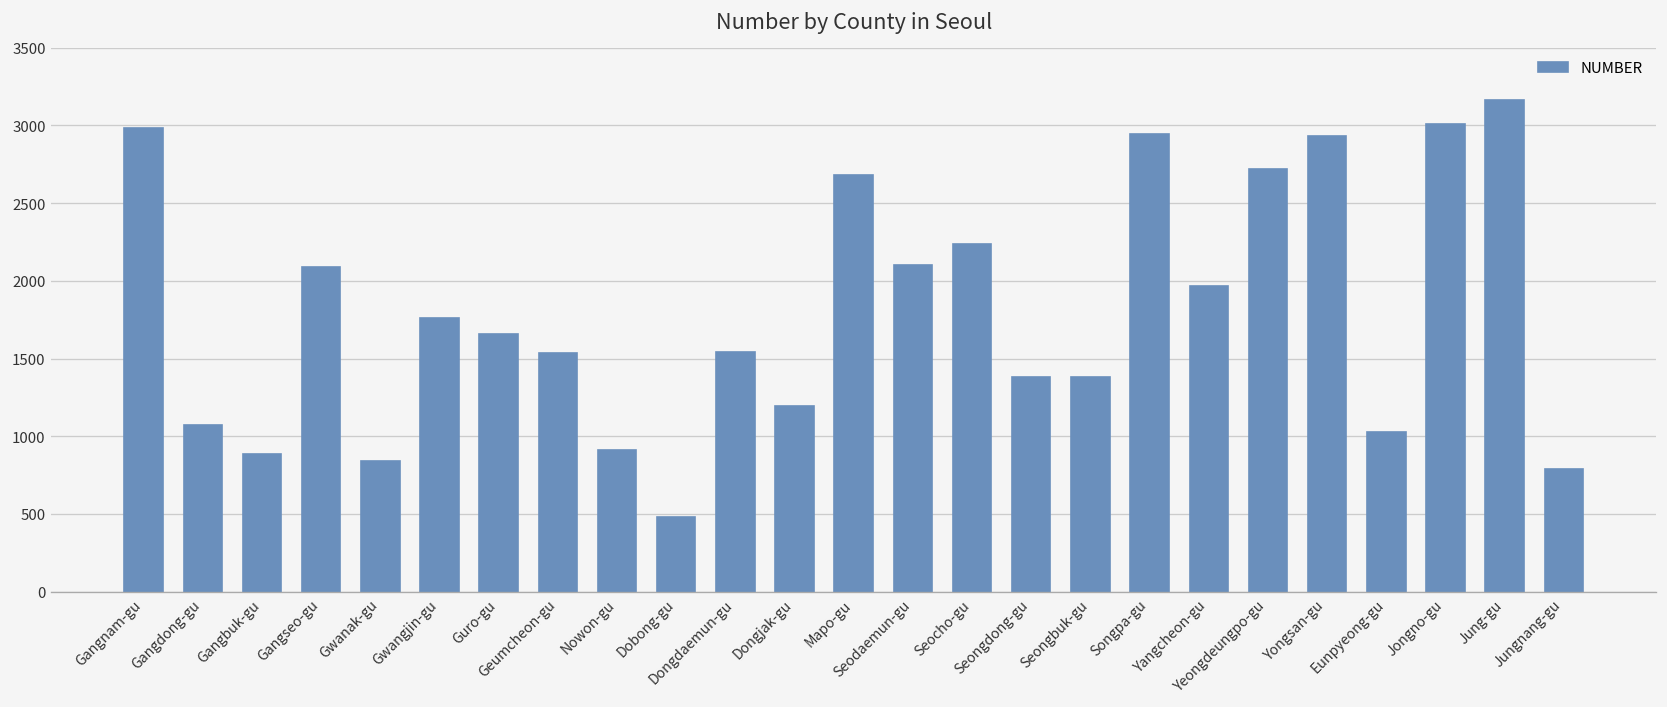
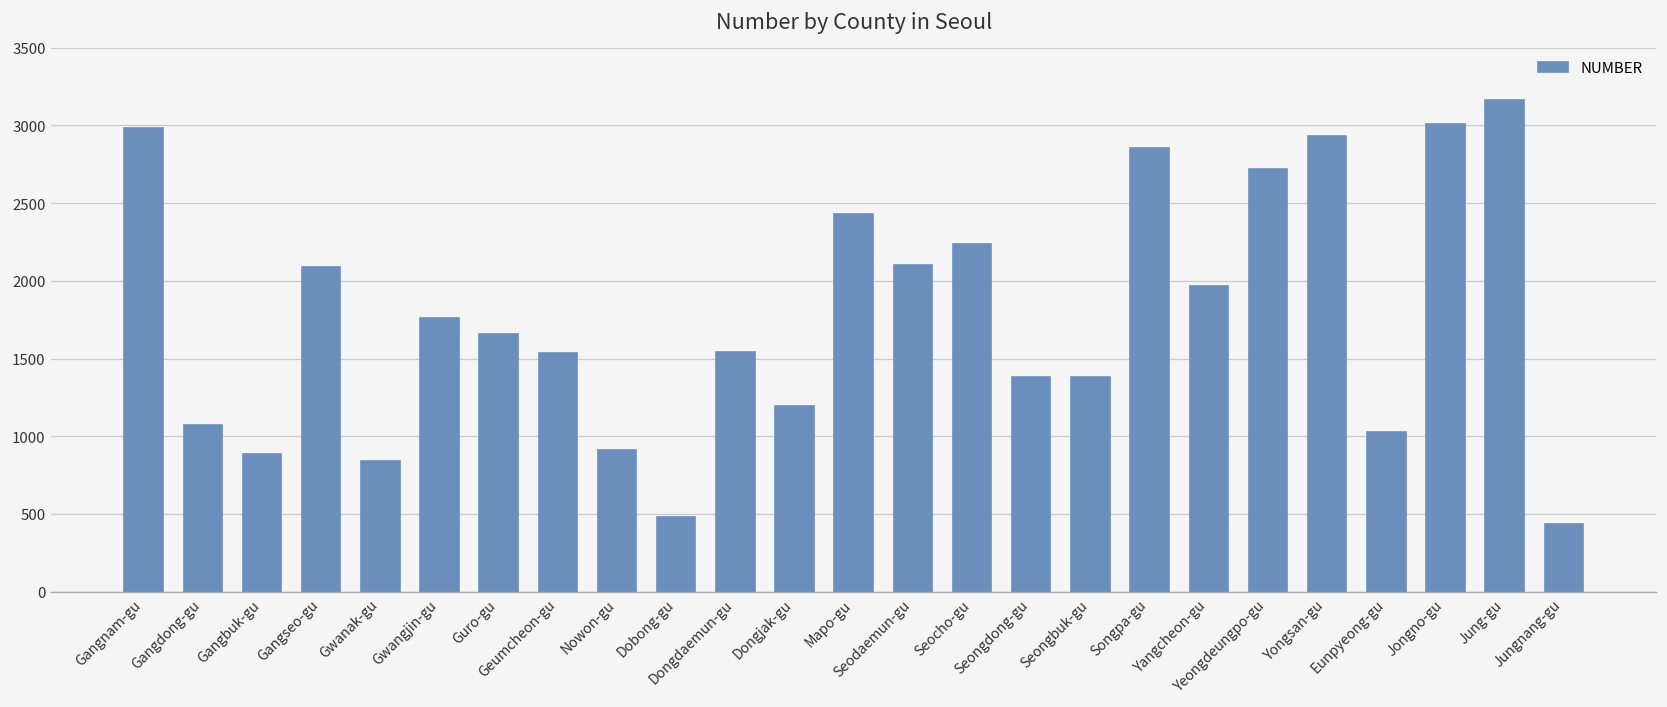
Mapo-gu: 2680 -> 2430
Songpa-gu: 2950 -> 2860
Jungnang-gu: 790 -> 440
